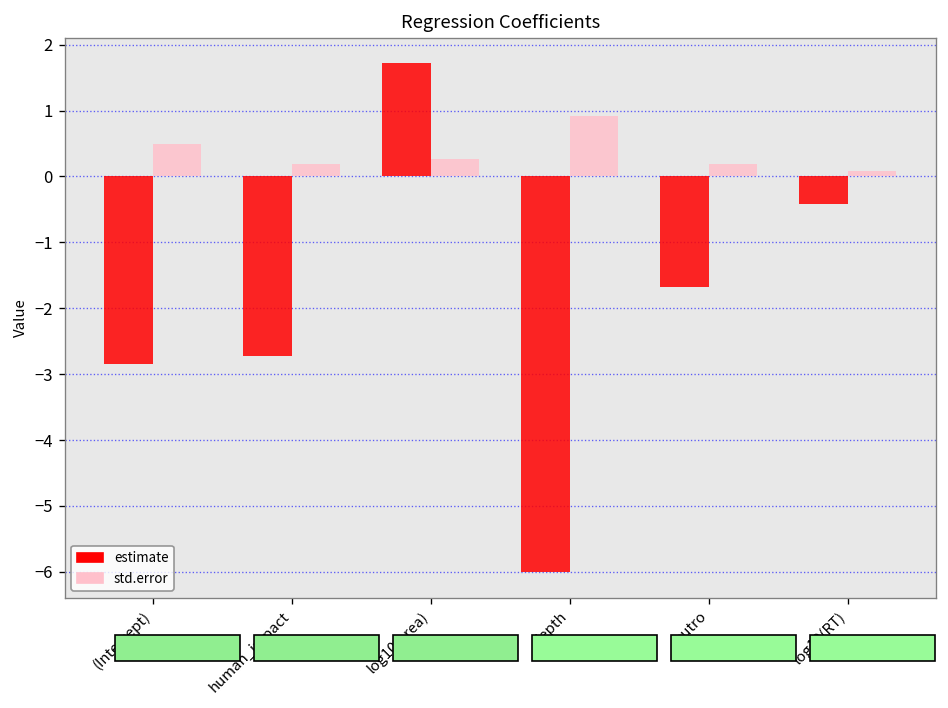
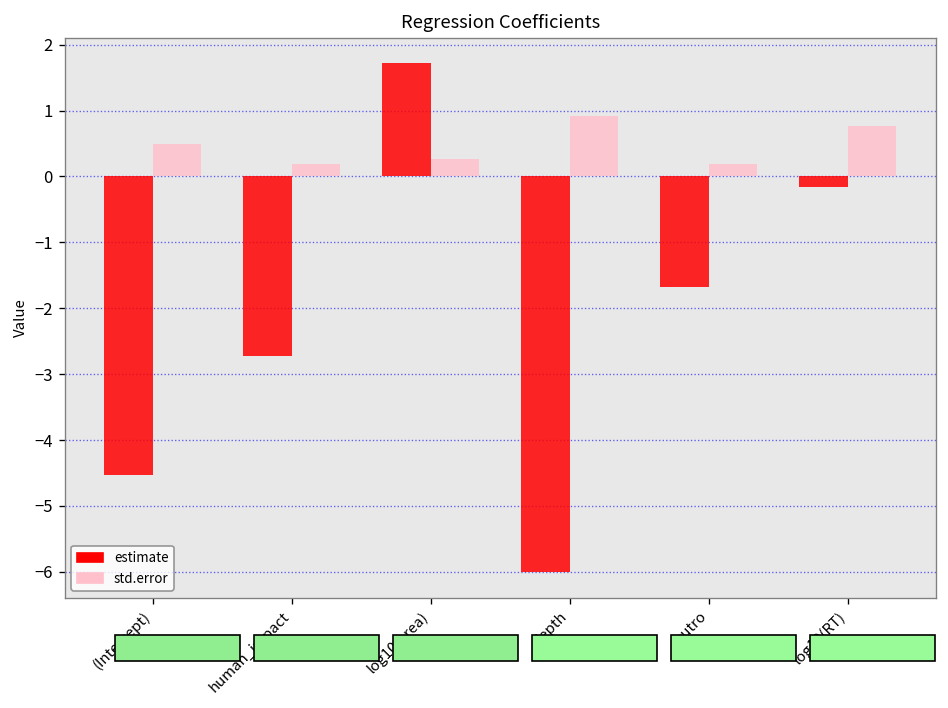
estimate, (Intercept): -2.9 -> -4.5
estimate, log10(RT): -0.4 -> -0.2
std.error, log10(RT): 0.1 -> 0.8
